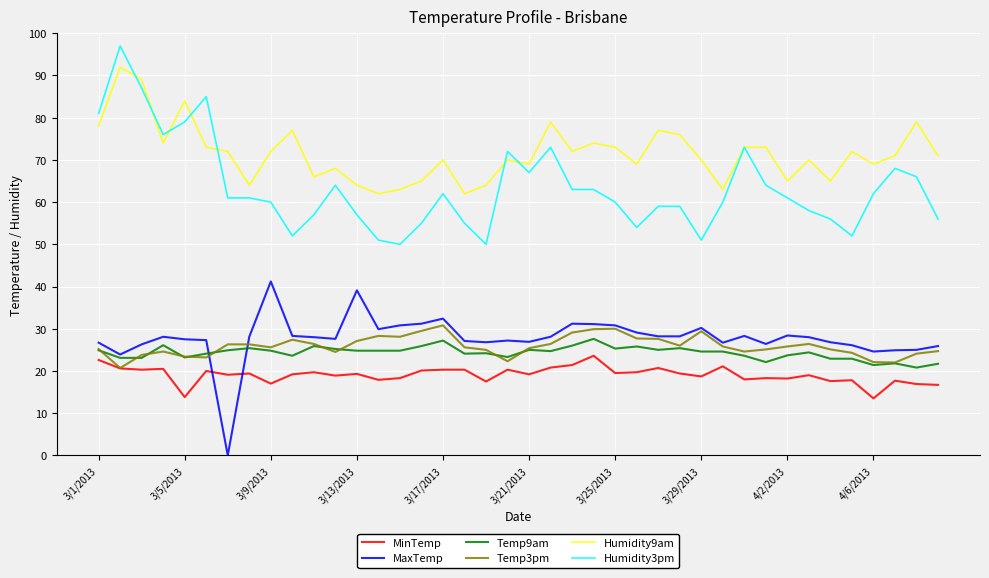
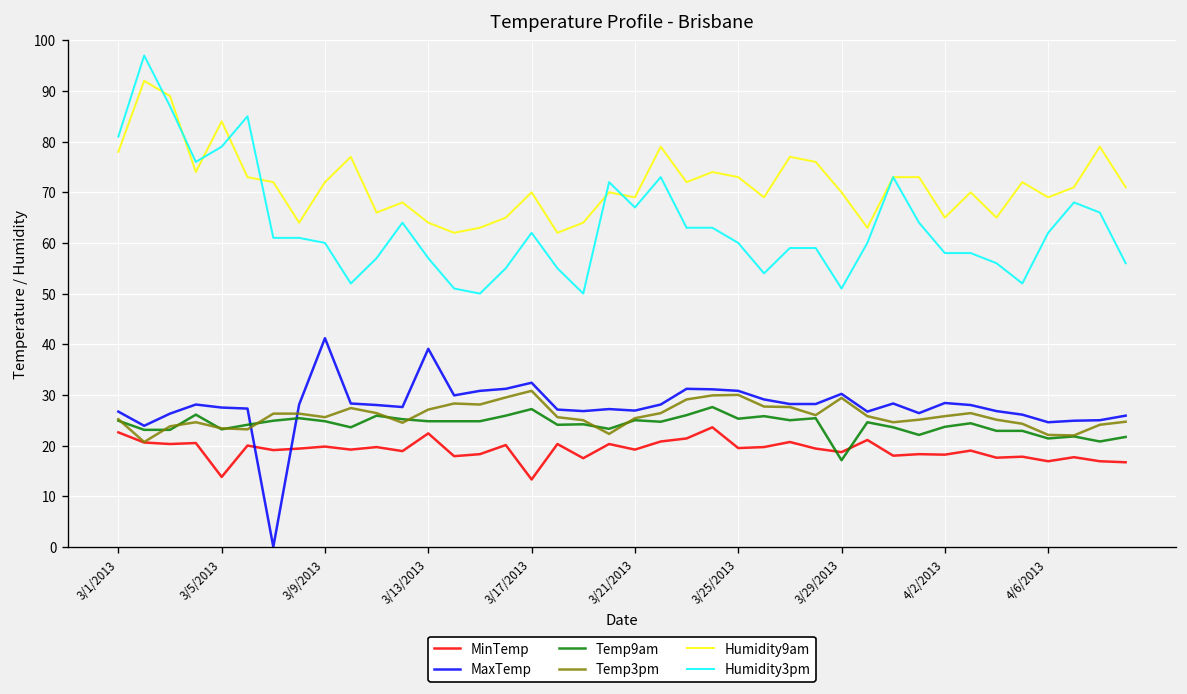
MinTemp, 3/9/2013: 17 -> 20
MinTemp, 3/13/2013: 19 -> 22
MinTemp, 3/17/2013: 20 -> 13
Temp9am, 3/29/2013: 25 -> 17
Humidity3pm, 4/2/2013: 61 -> 58
MinTemp, 4/6/2013: 14 -> 17
